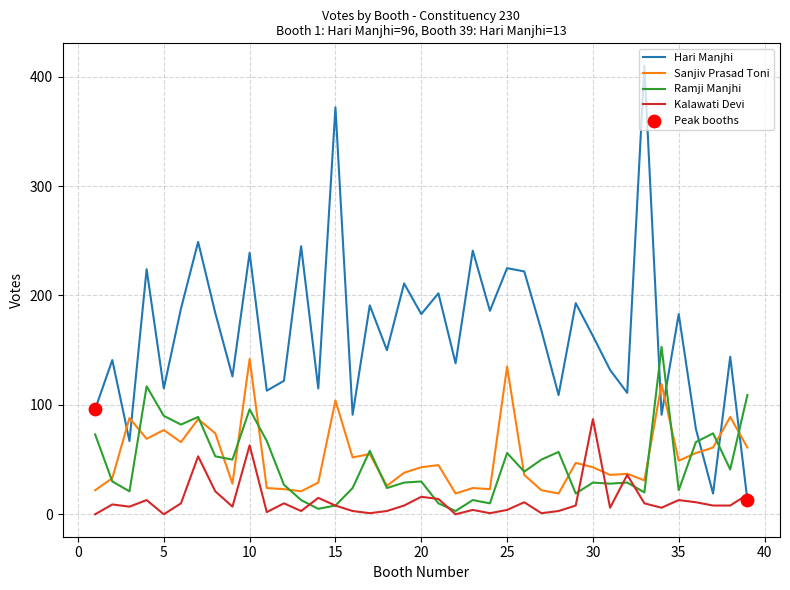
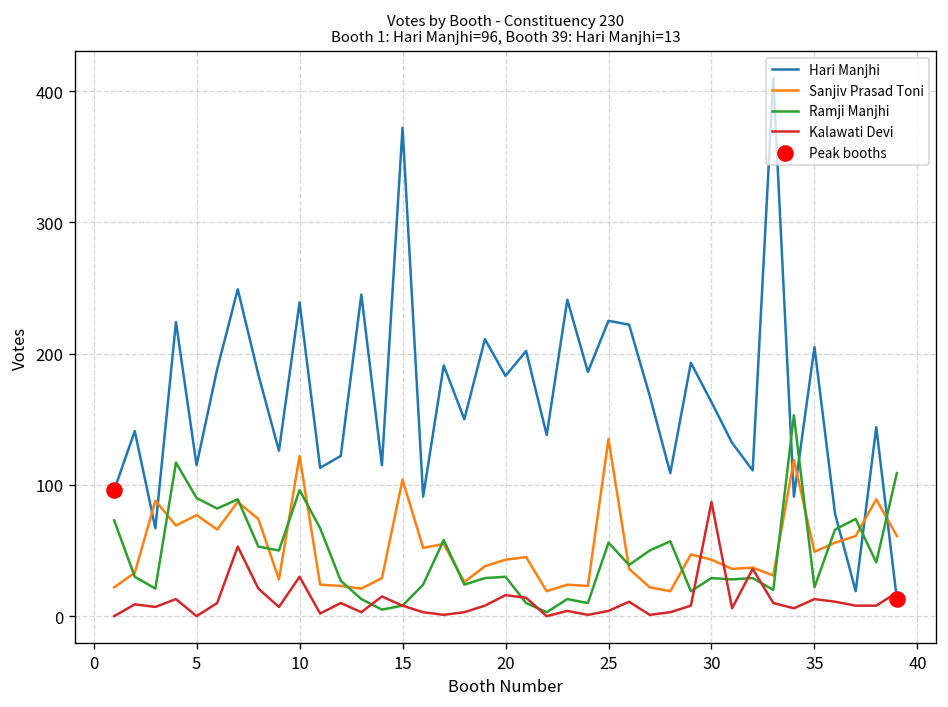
Sanjiv Prasad Toni, 10: 142 -> 122
Kalawati Devi, 10: 63 -> 30
Hari Manjhi, 35: 183 -> 205
